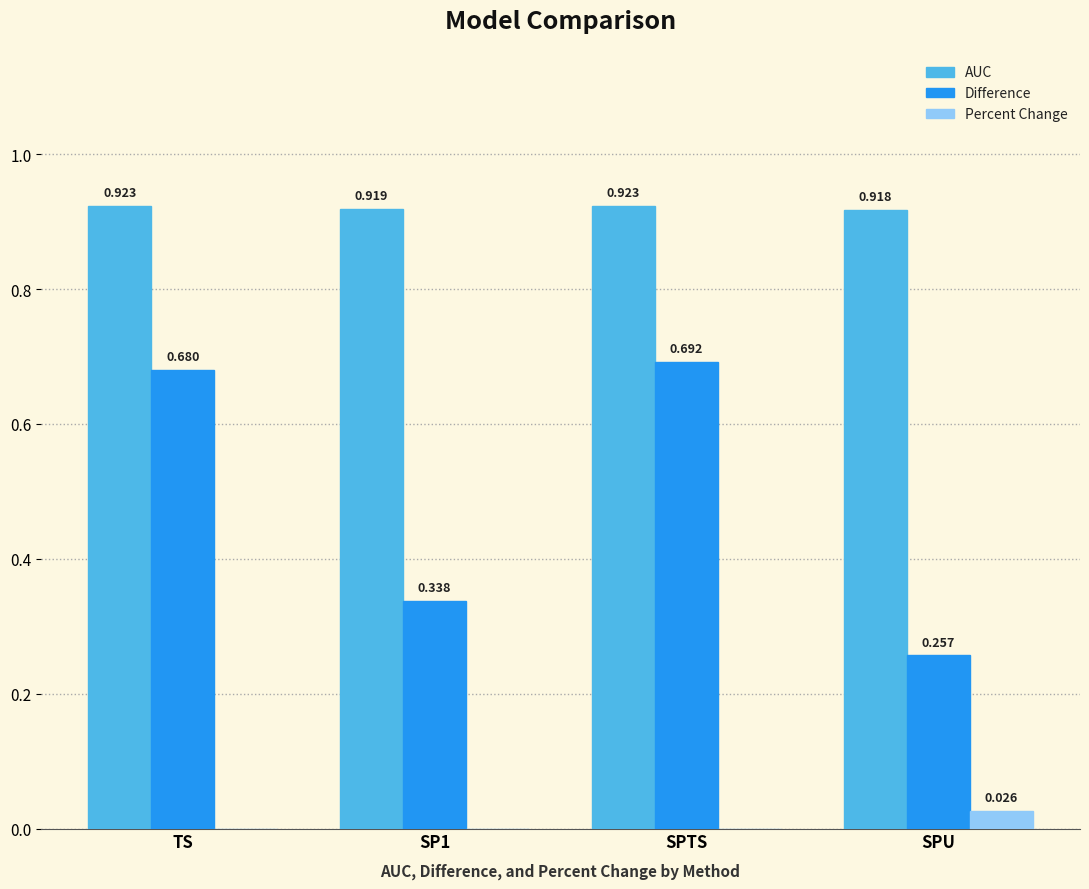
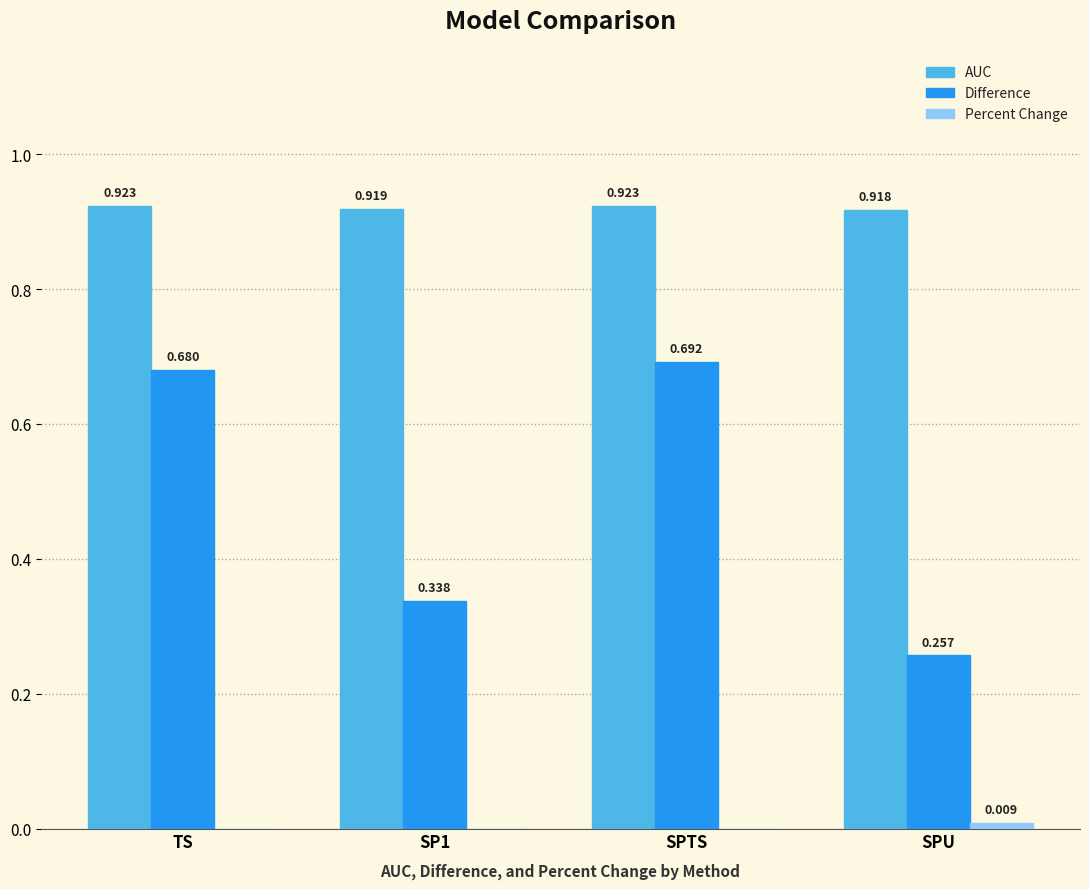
Percent Change, SPU: 0.026 -> 0.009
